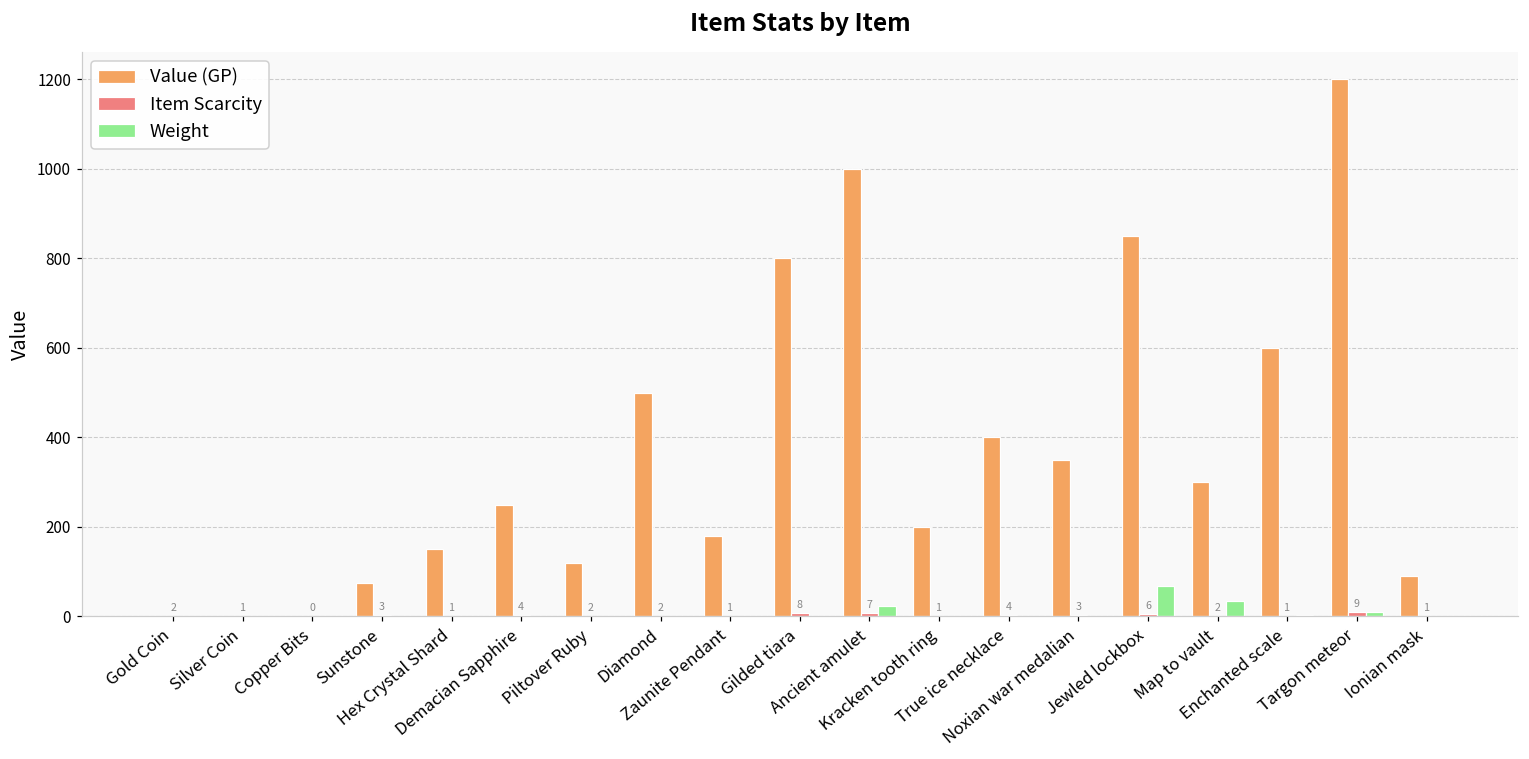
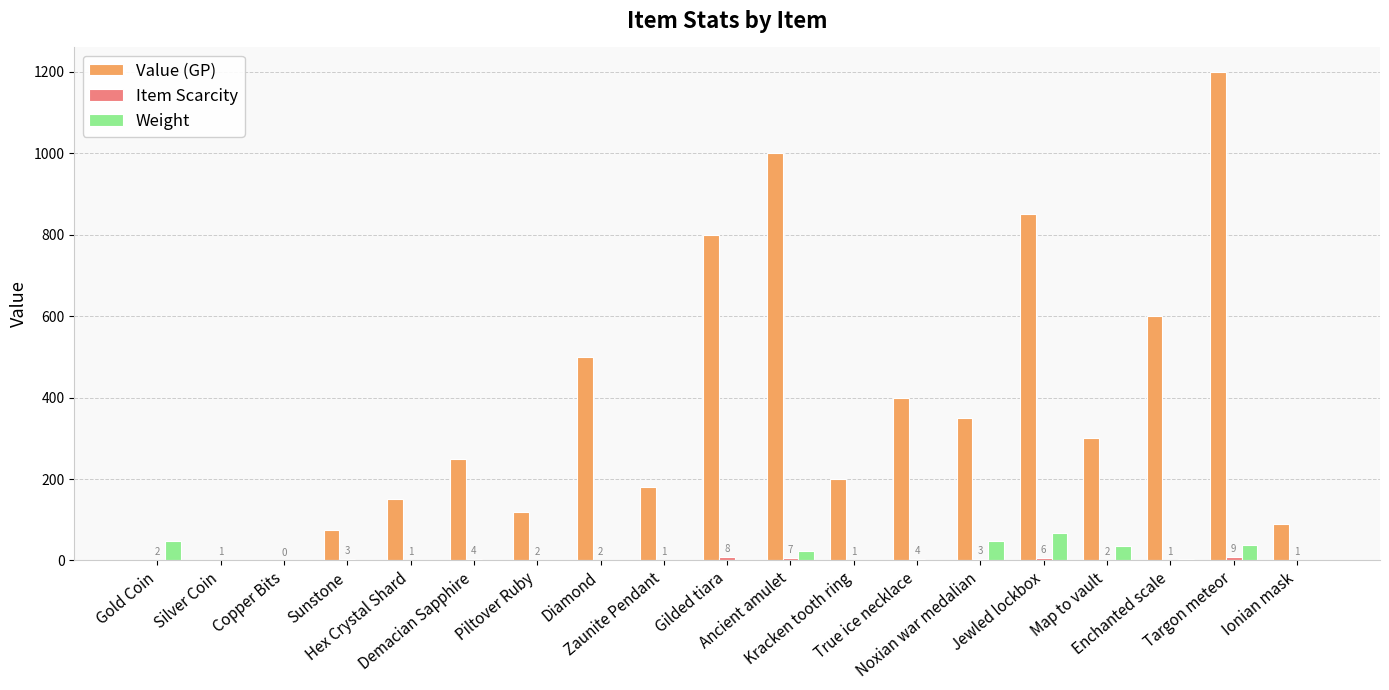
Weight, Gold Coin: 0 -> 50
Weight, Noxian war medalian: 0 -> 50
Weight, Targon meteor: 10 -> 40
